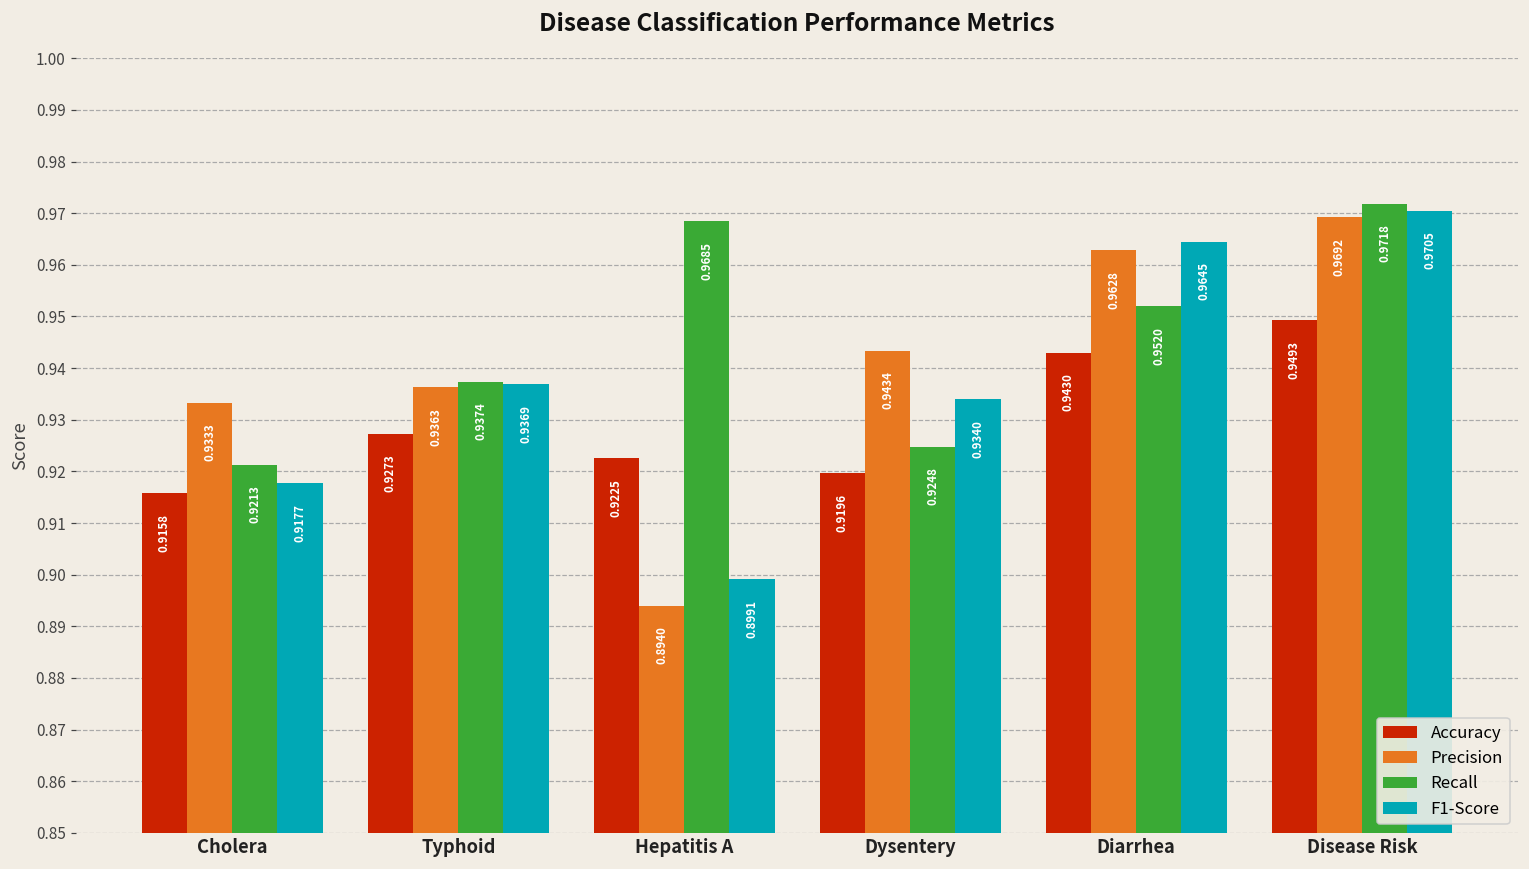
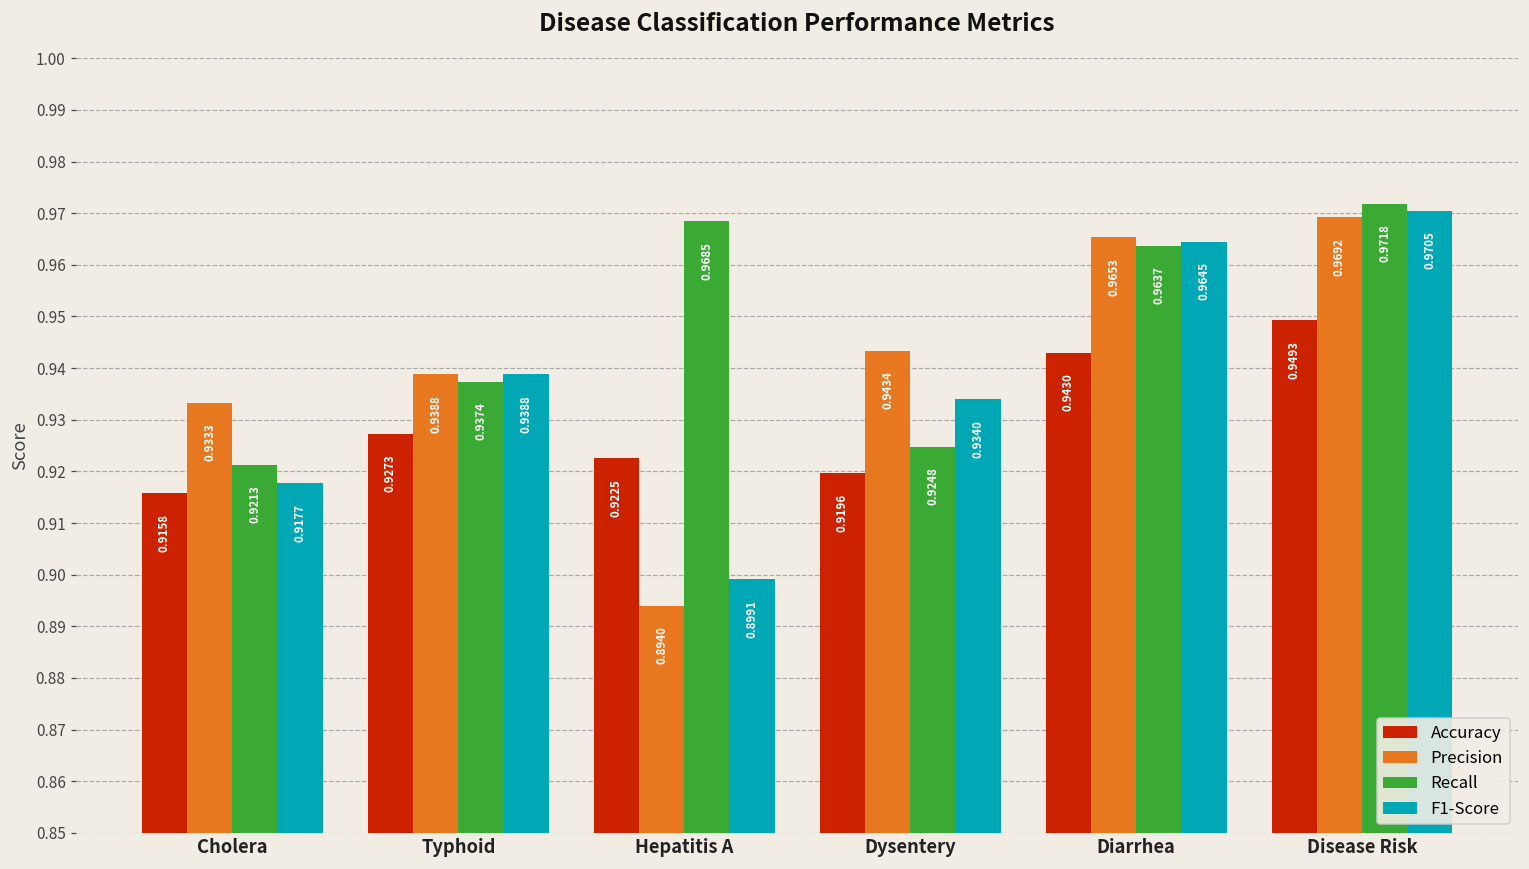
Precision, Typhoid: 0.9363 -> 0.9388
F1-Score, Typhoid: 0.9369 -> 0.9388
Precision, Diarrhea: 0.9628 -> 0.9653
Recall, Diarrhea: 0.9520 -> 0.9637
